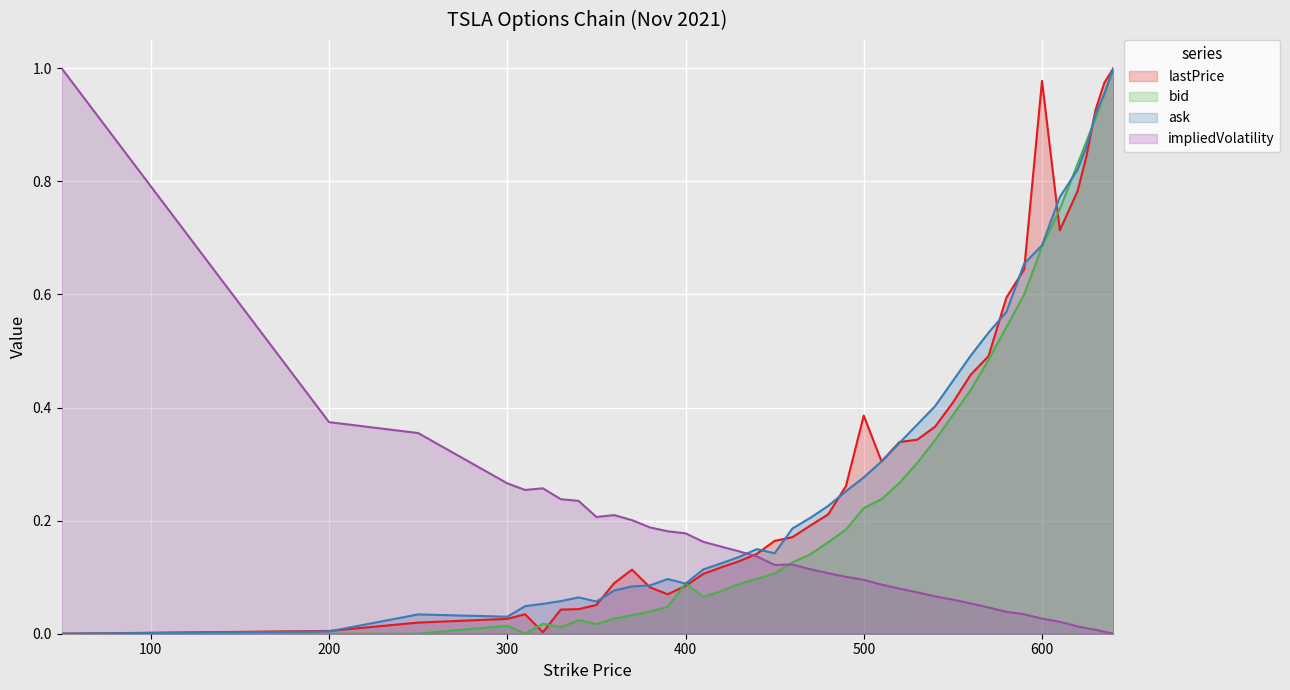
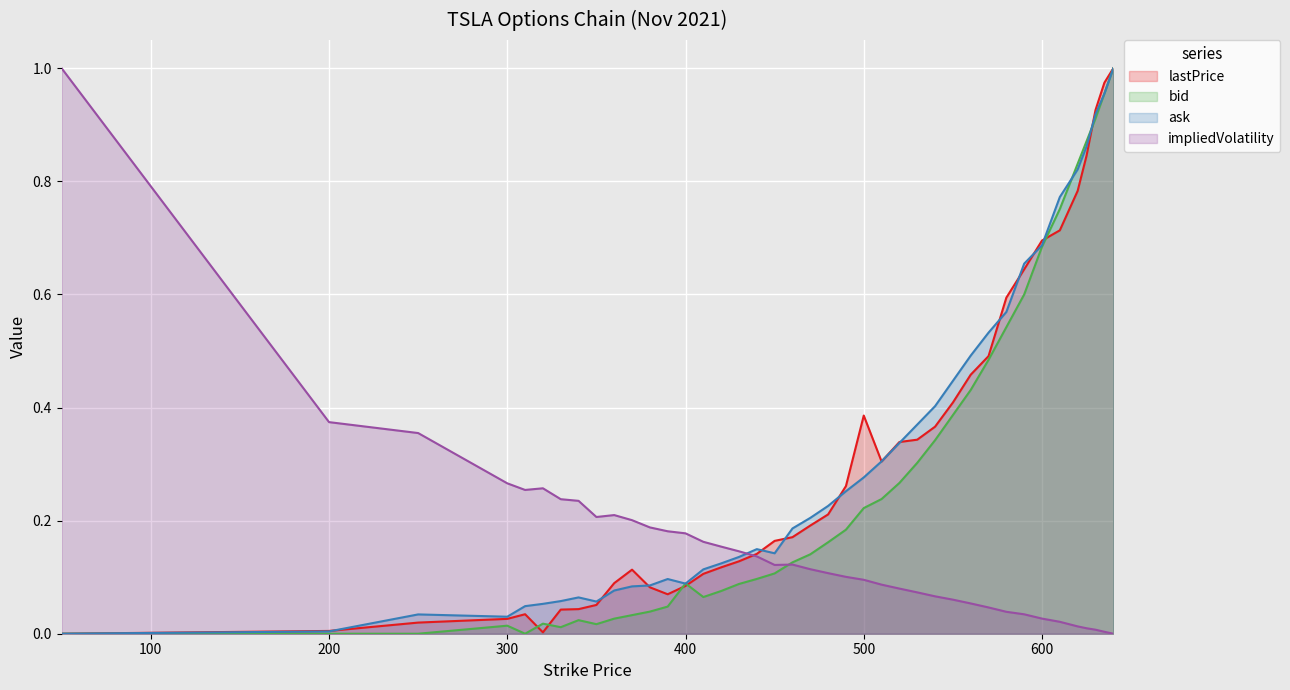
lastPrice, 600: 0.98 -> 0.70
